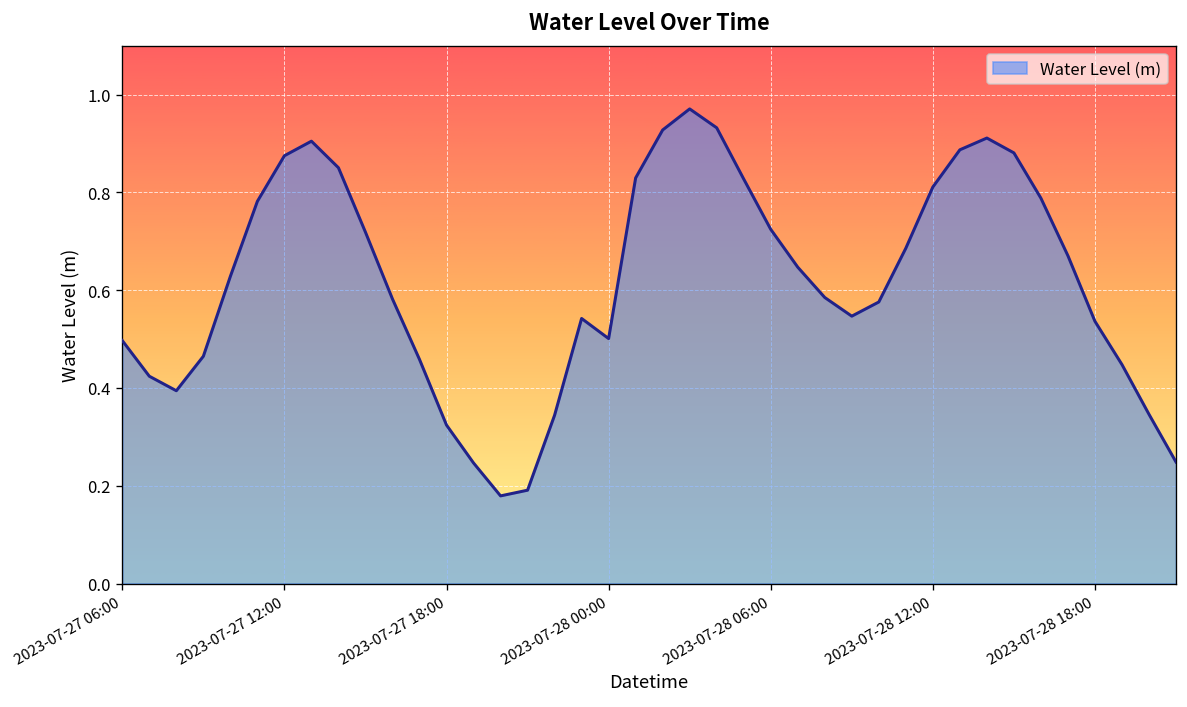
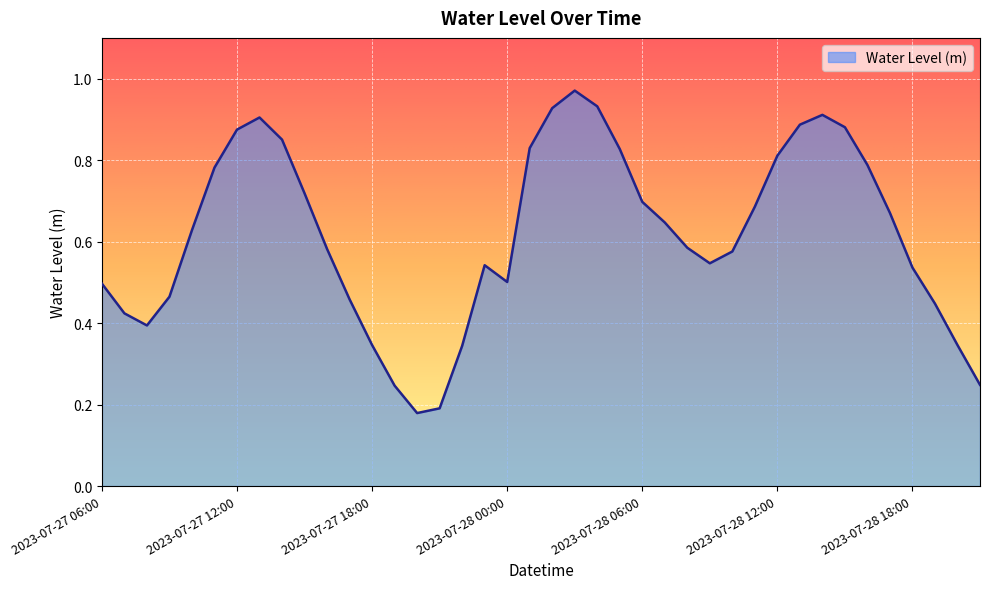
2023-07-27 18:00: 0.32 -> 0.35
2023-07-28 06:00: 0.72 -> 0.70
